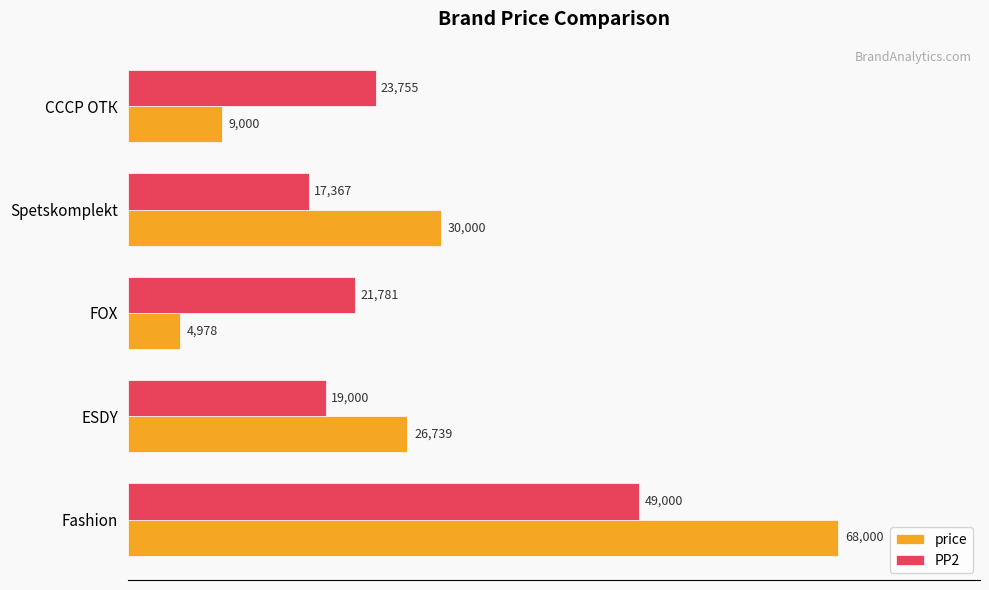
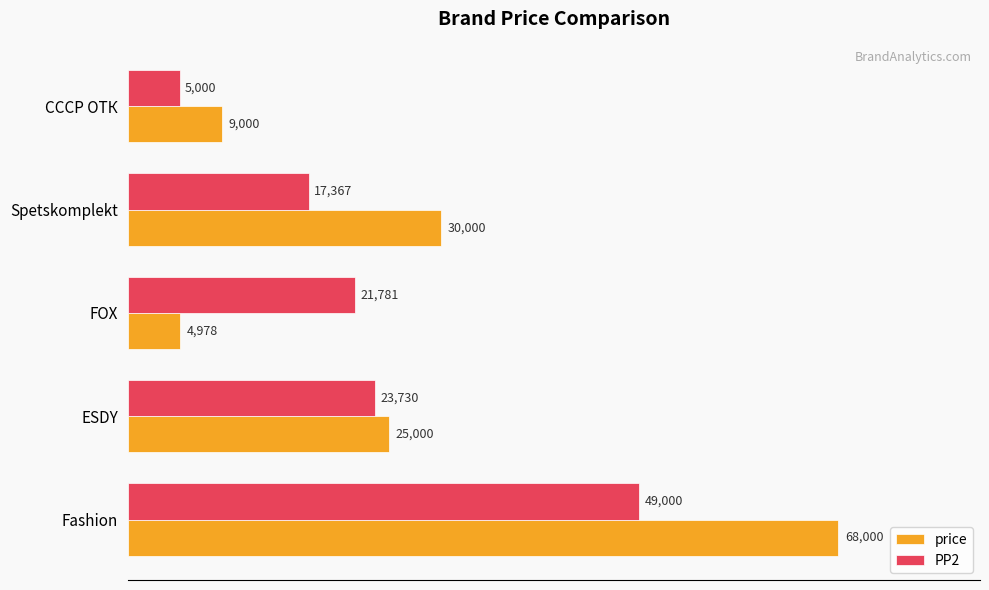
PP2, СССР ОТК: 23,755 -> 5,000
PP2, ESDY: 19,000 -> 23,730
price, ESDY: 26,739 -> 25,000
